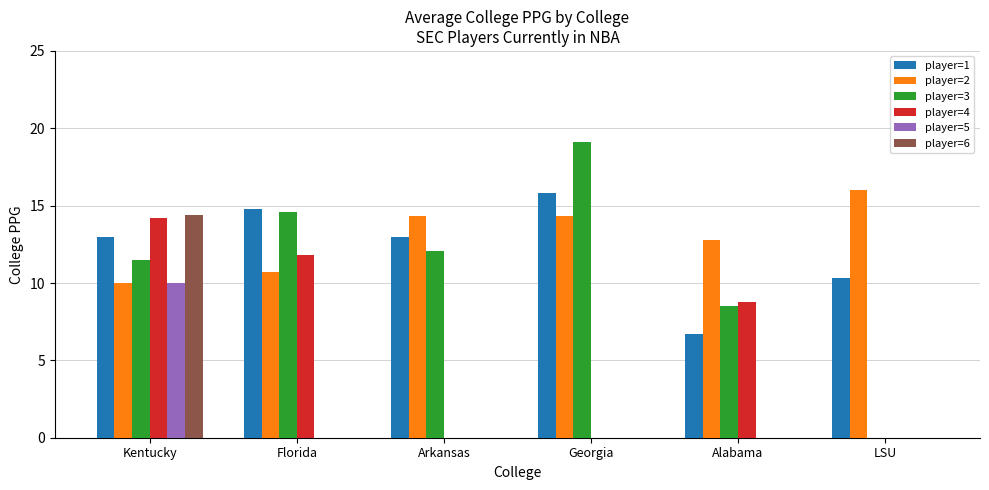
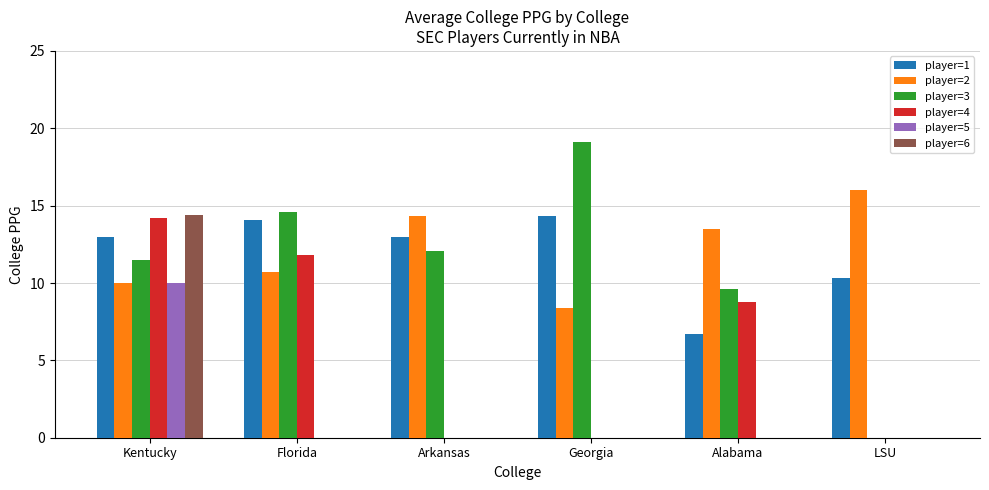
player=1, Florida: 14.8 -> 14.1
player=1, Georgia: 15.8 -> 14.3
player=2, Georgia: 14.3 -> 8.4
player=2, Alabama: 12.8 -> 13.5
player=3, Alabama: 8.5 -> 9.6
